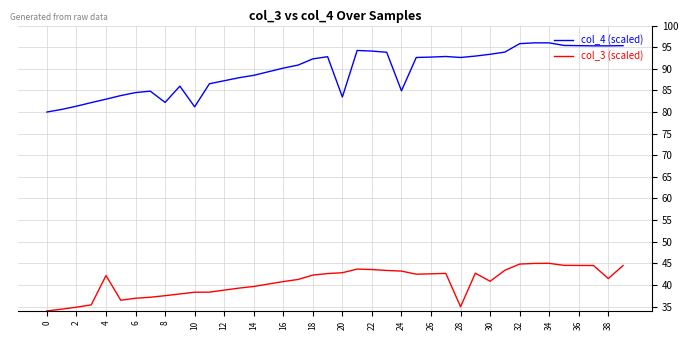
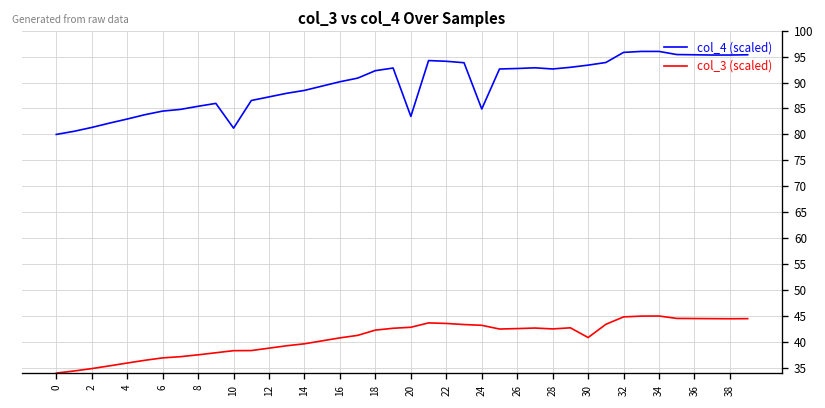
col_3 (scaled), 4: 42 -> 36
col_4 (scaled), 8: 82 -> 85
col_3 (scaled), 28: 35 -> 43
col_3 (scaled), 38: 41 -> 44
